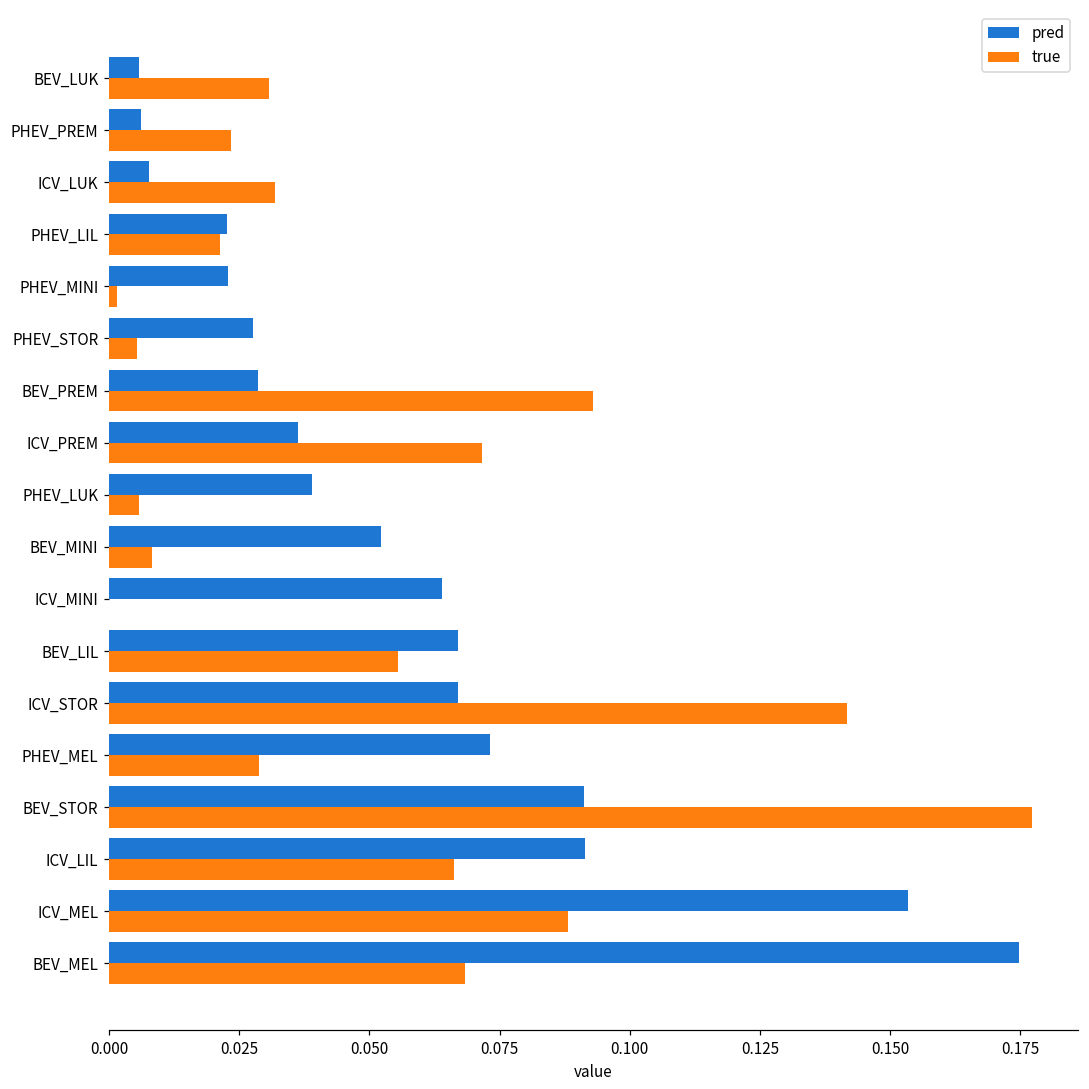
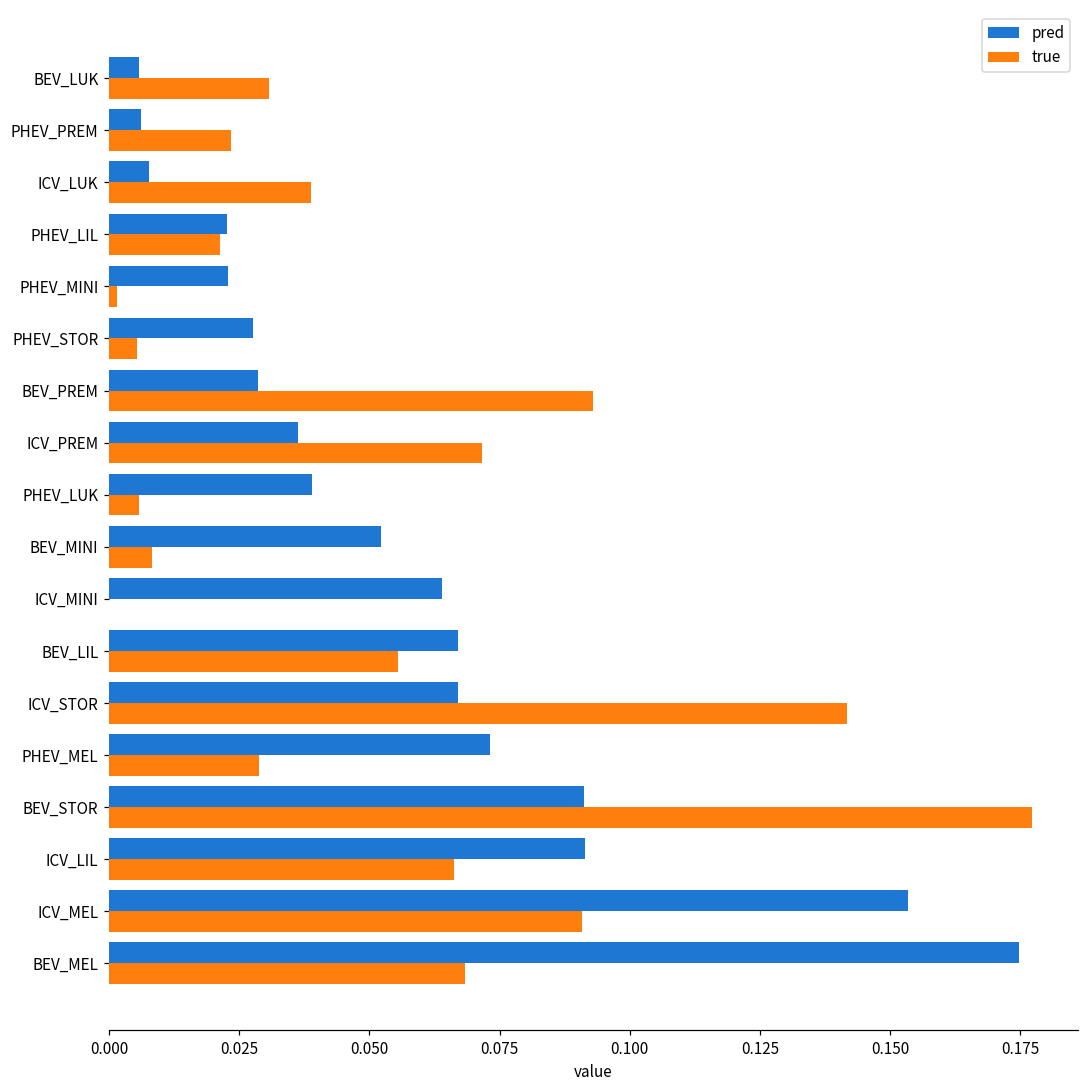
true, ICV_LUK: 0.032 -> 0.039
true, ICV_MEL: 0.088 -> 0.091
